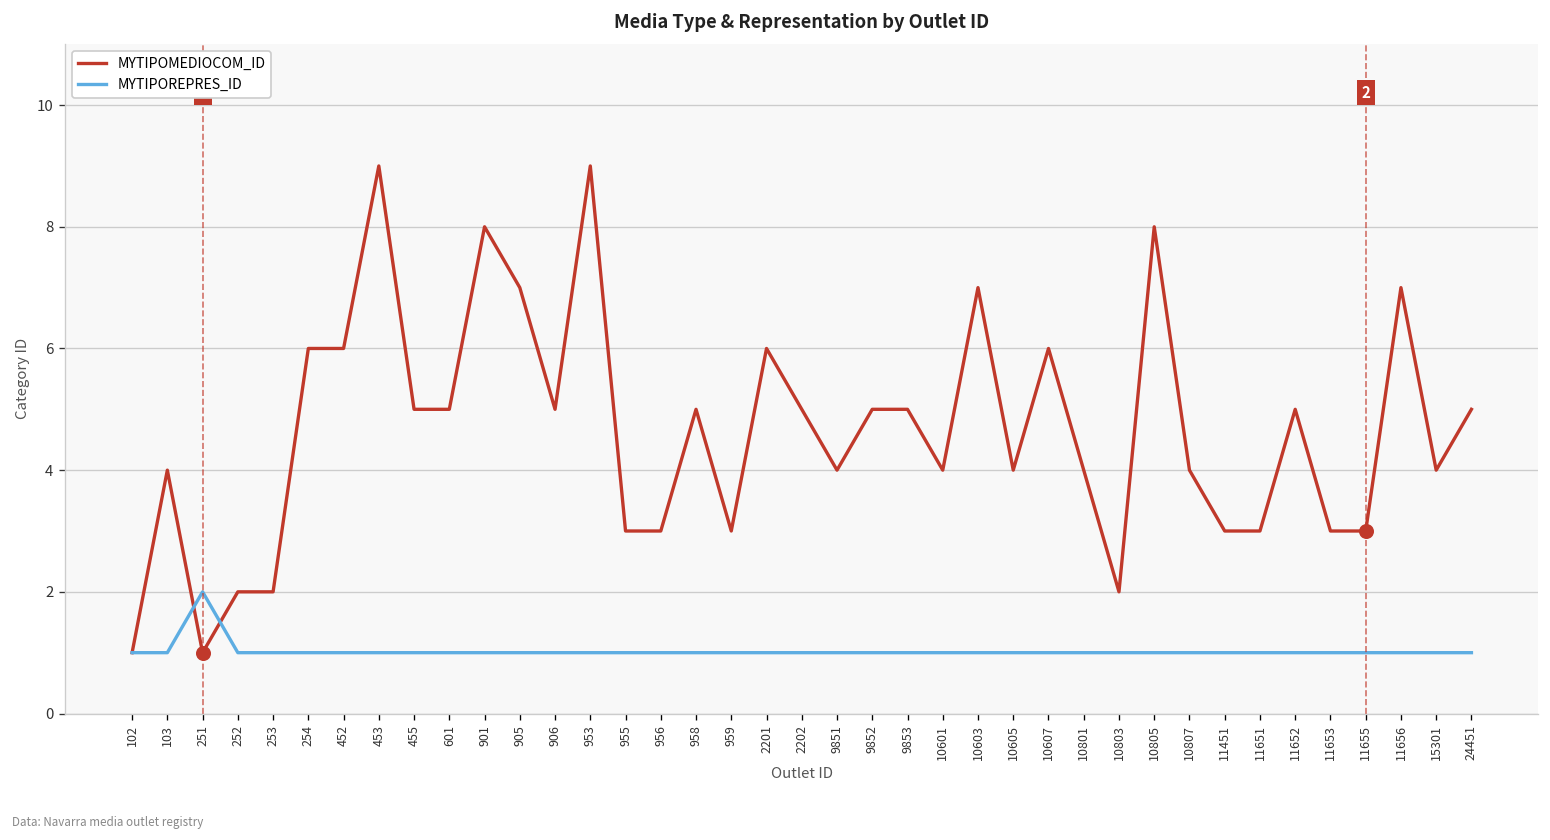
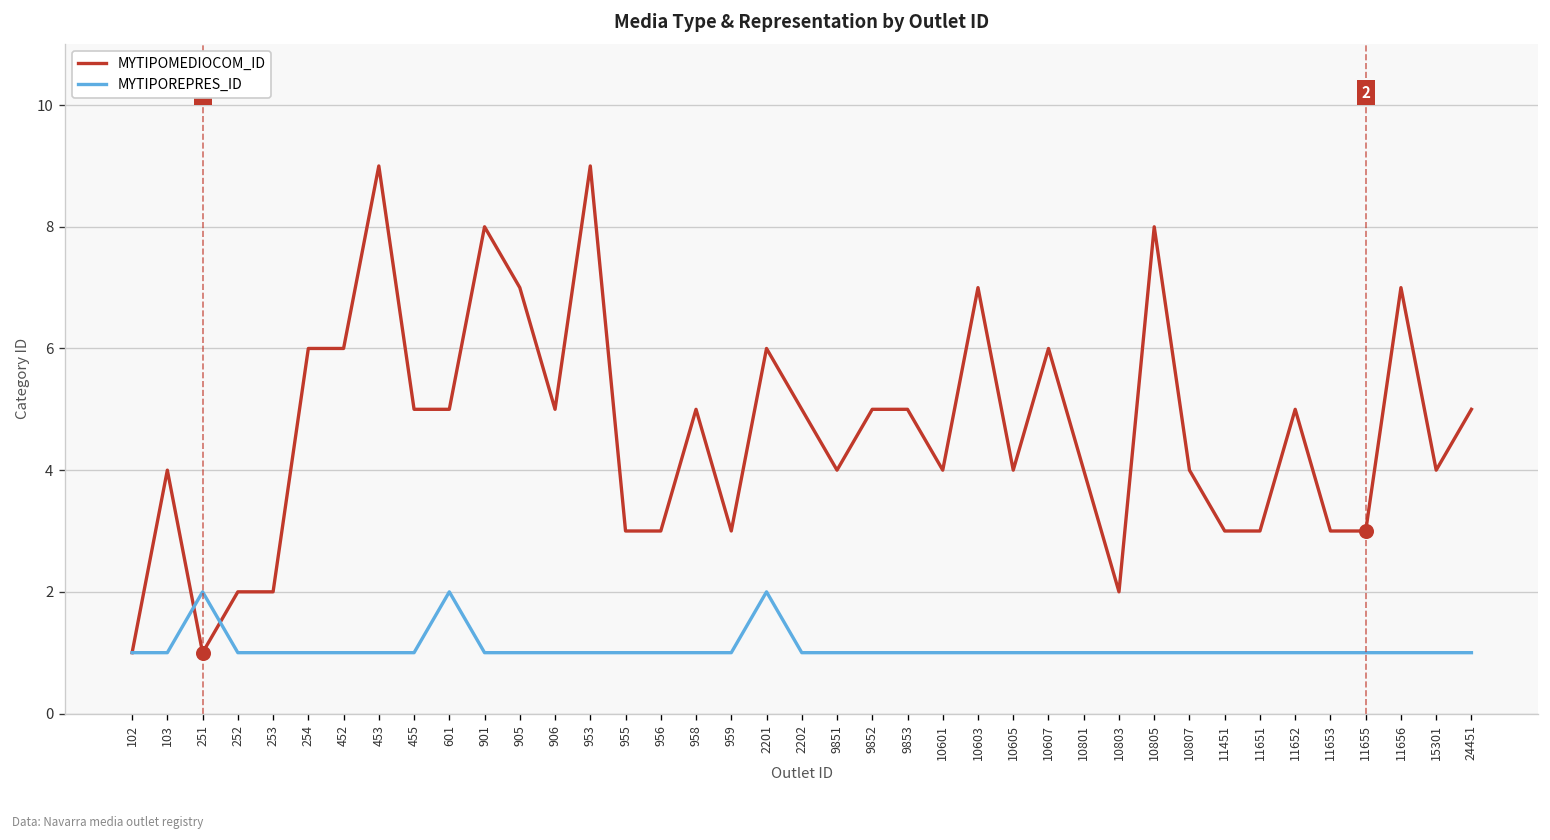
MYTIPOREPRES_ID, 601: 1 -> 2
MYTIPOREPRES_ID, 2201: 1 -> 2
